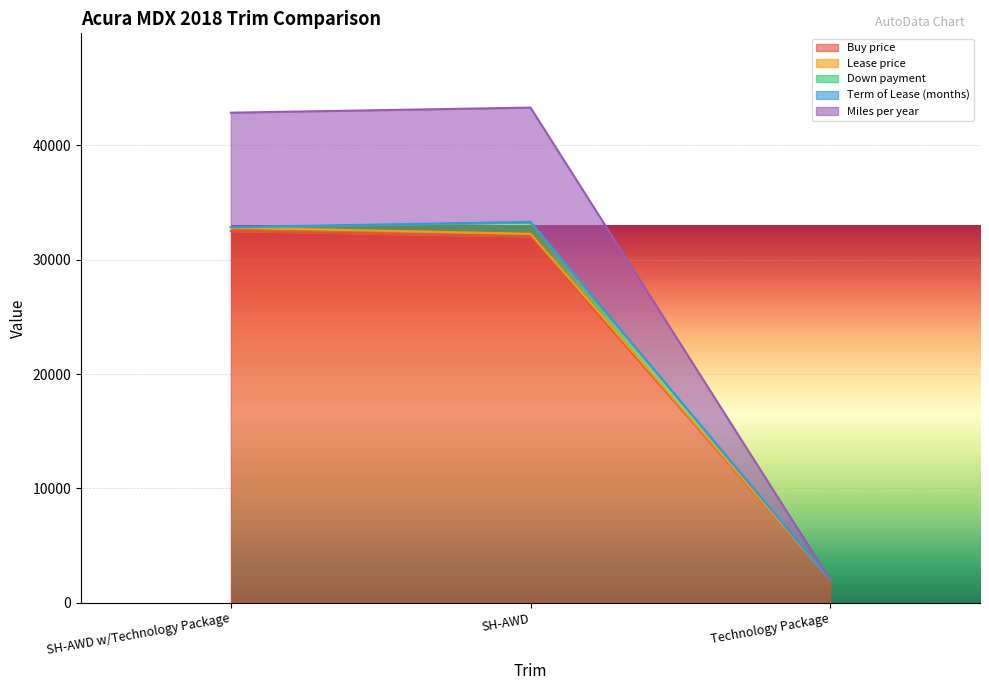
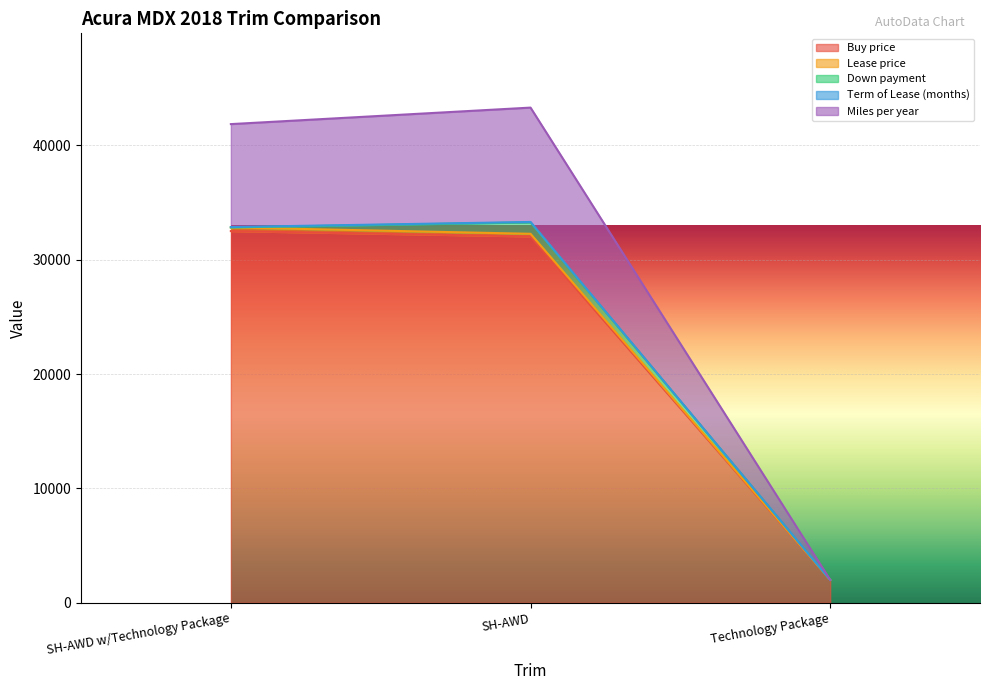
Miles per year, SH-AWD w/Technology Package: 10000 -> 9000
